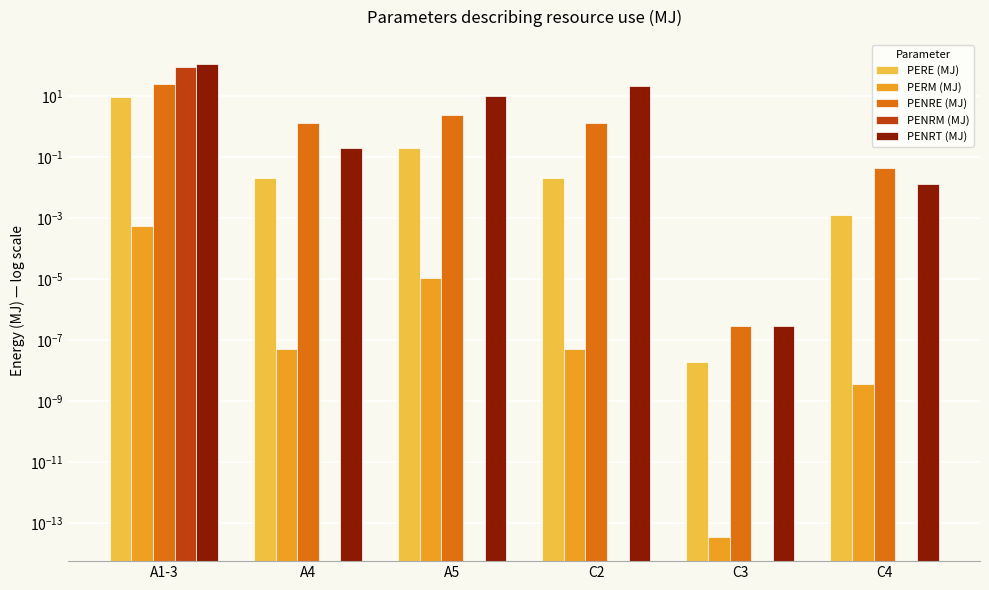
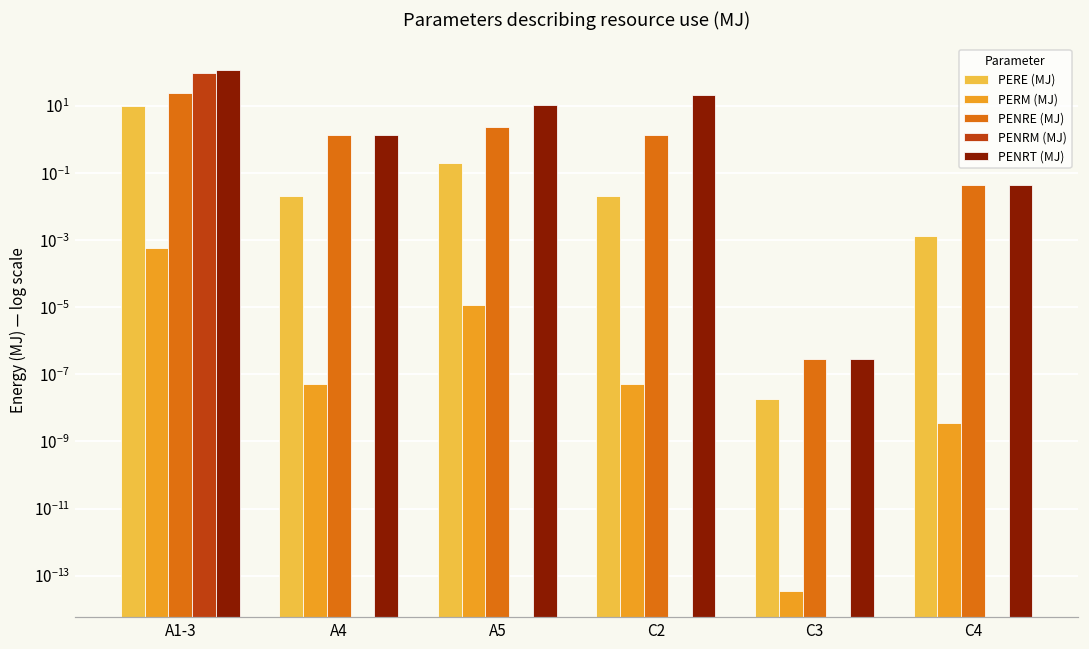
PENRT (MJ), A4: 0.2 -> 1
PENRT (MJ), C4: 0.01 -> 0.04
